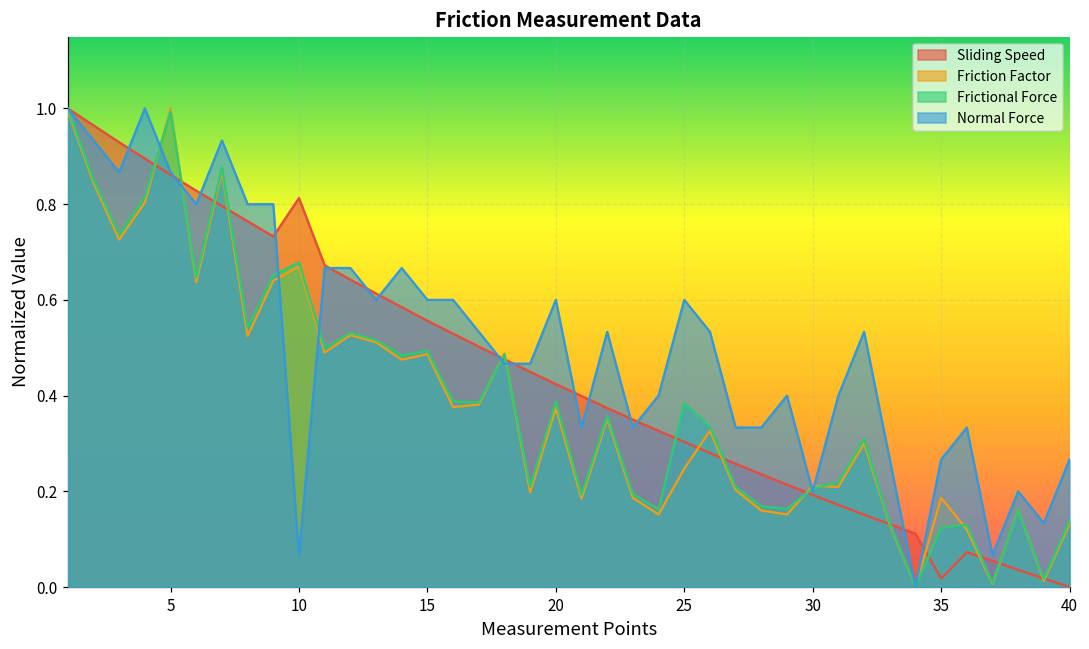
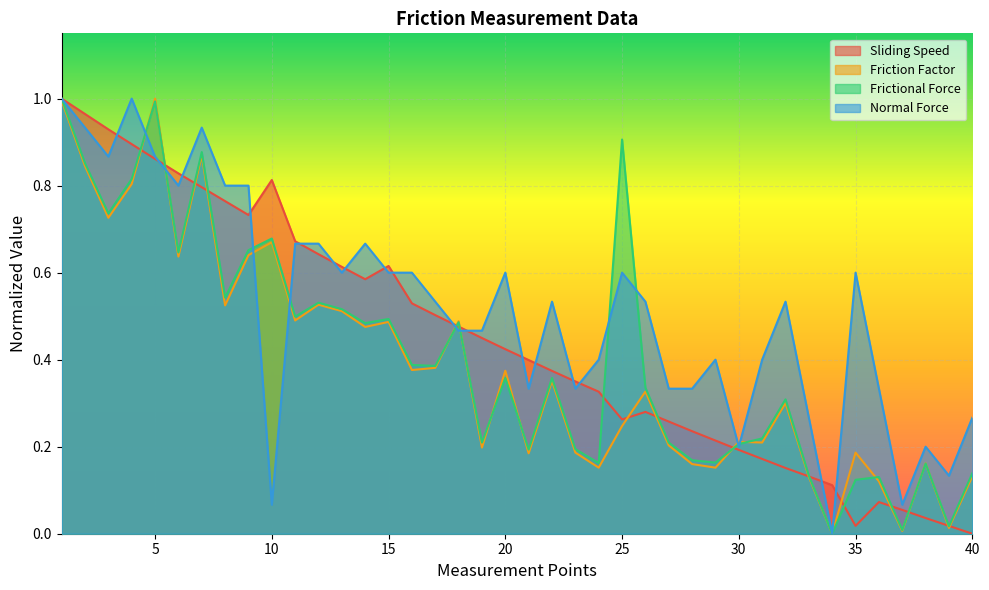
Sliding Speed, 15: 0.56 -> 0.62
Frictional Force, 20: 0.39 -> 0.36
Sliding Speed, 25: 0.30 -> 0.26
Frictional Force, 25: 0.38 -> 0.91
Normal Force, 35: 0.27 -> 0.60
